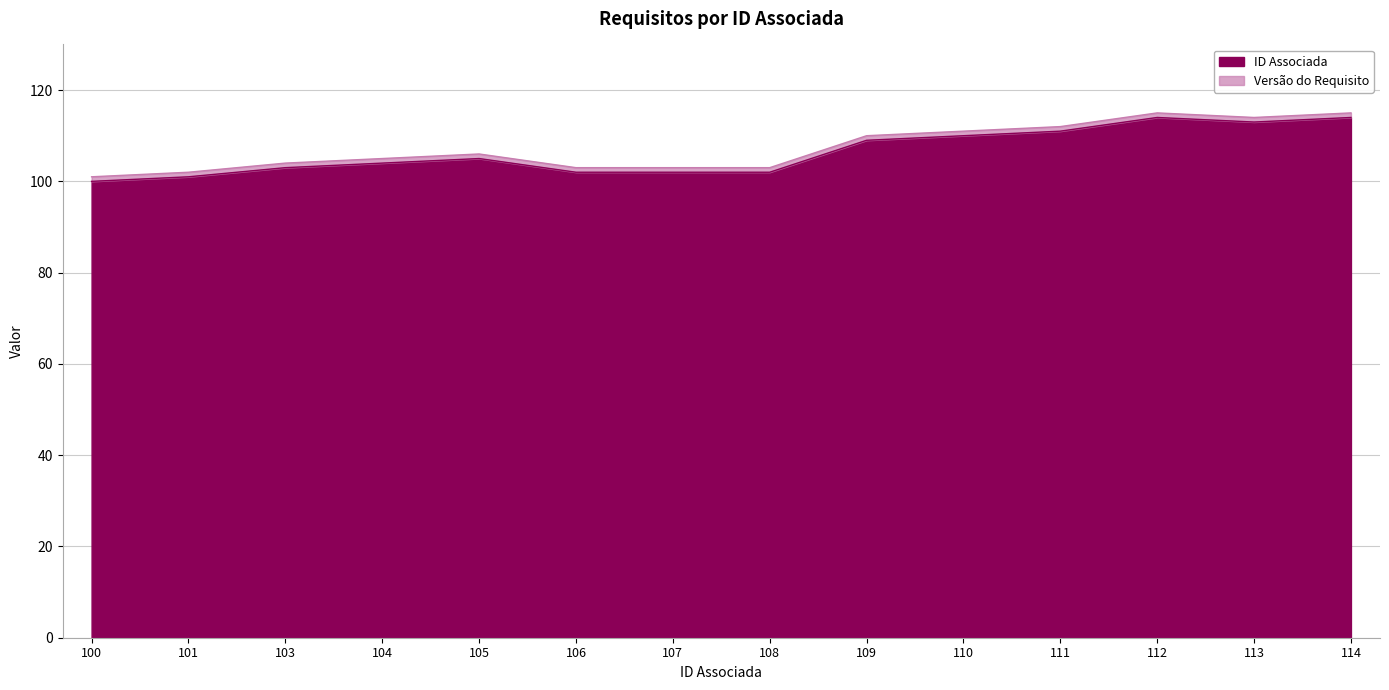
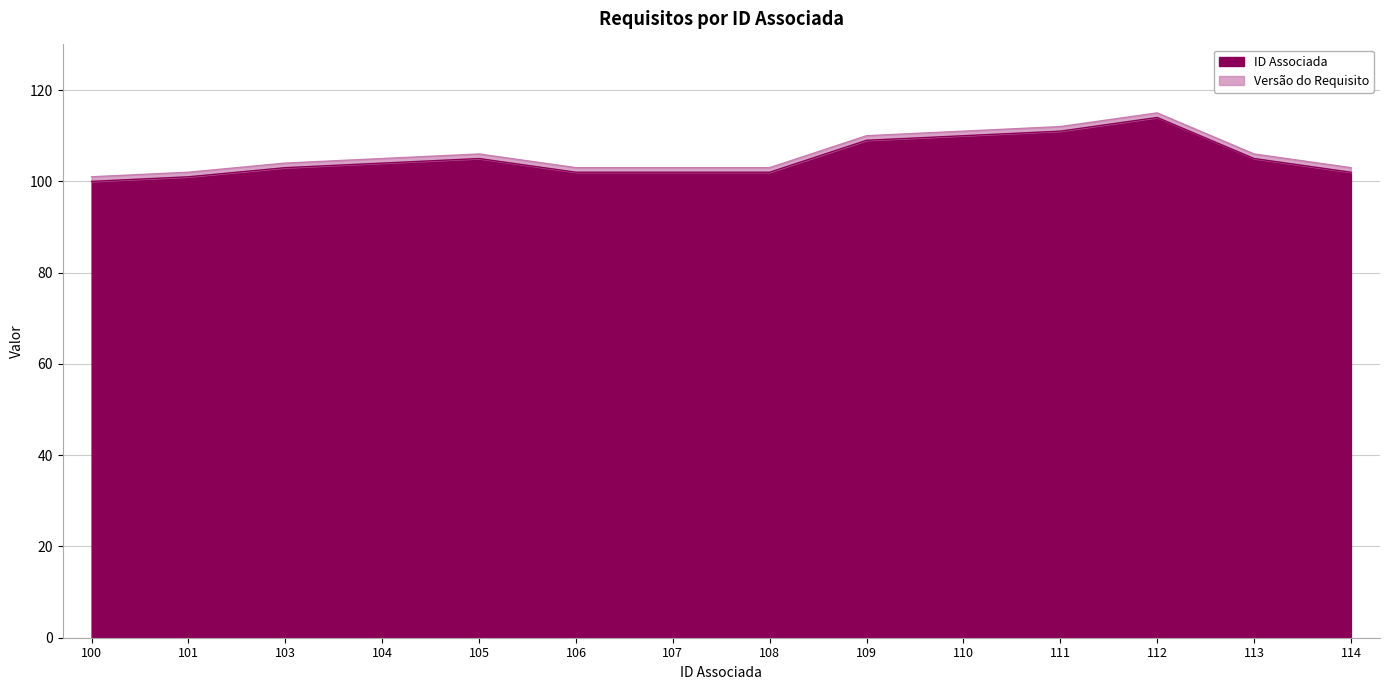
ID Associada, 113: 113 -> 105
ID Associada, 114: 114 -> 102
